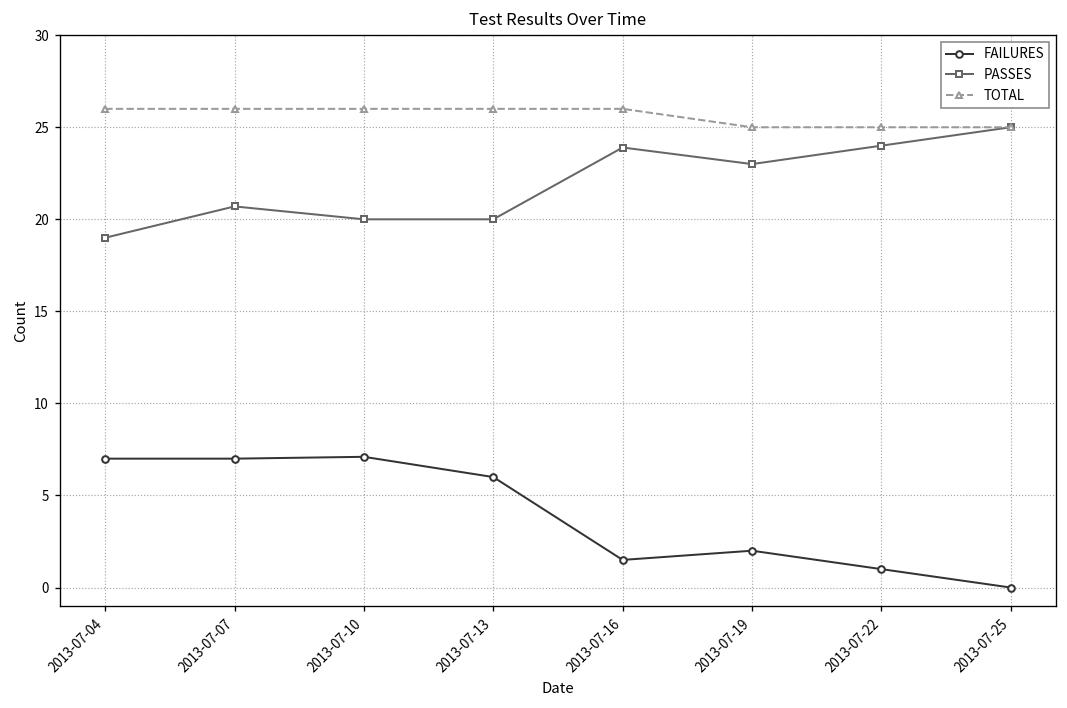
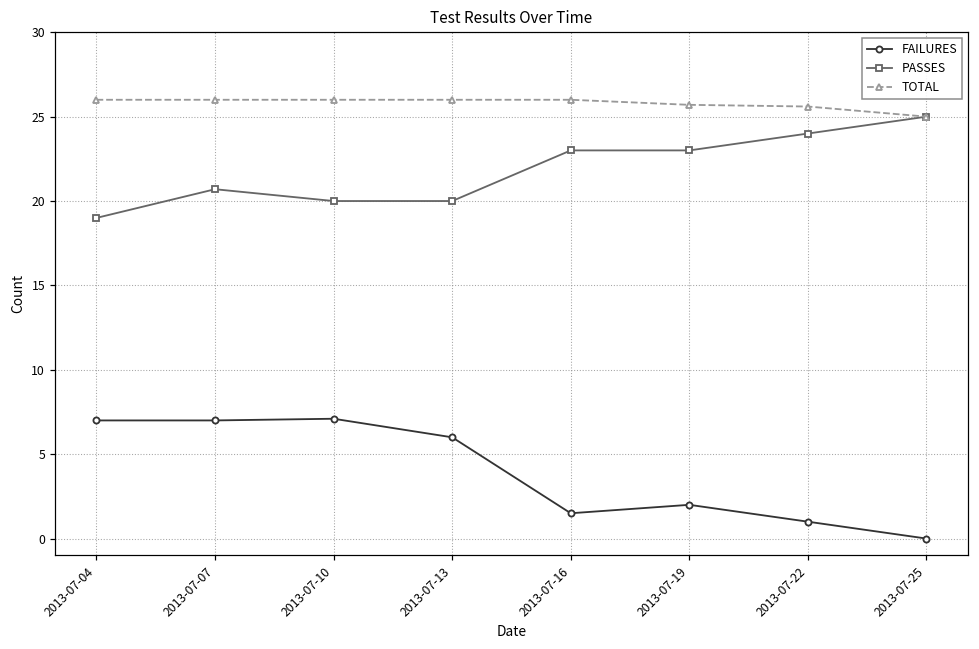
PASSES, 2013-07-16: 23.9 -> 23.0
TOTAL, 2013-07-19: 25.0 -> 25.7
TOTAL, 2013-07-22: 25.0 -> 25.6
